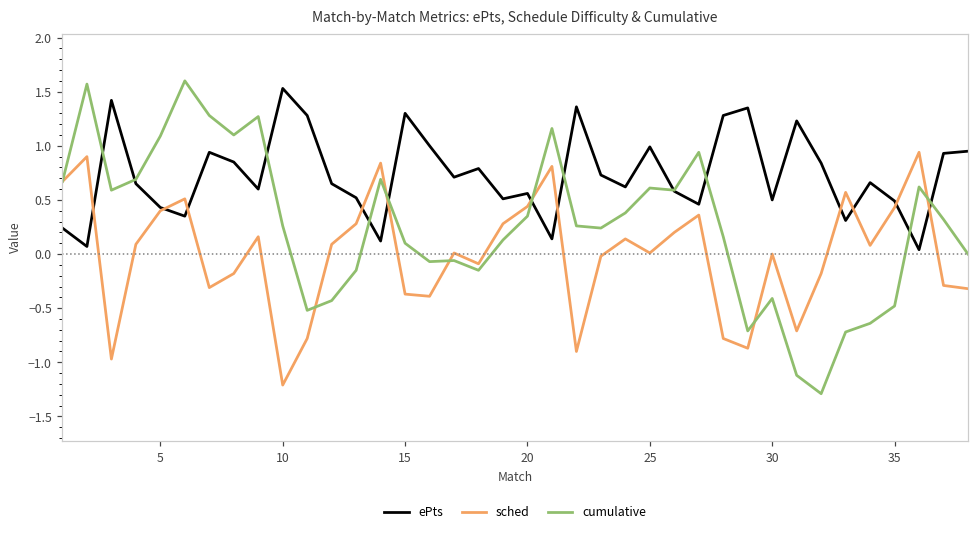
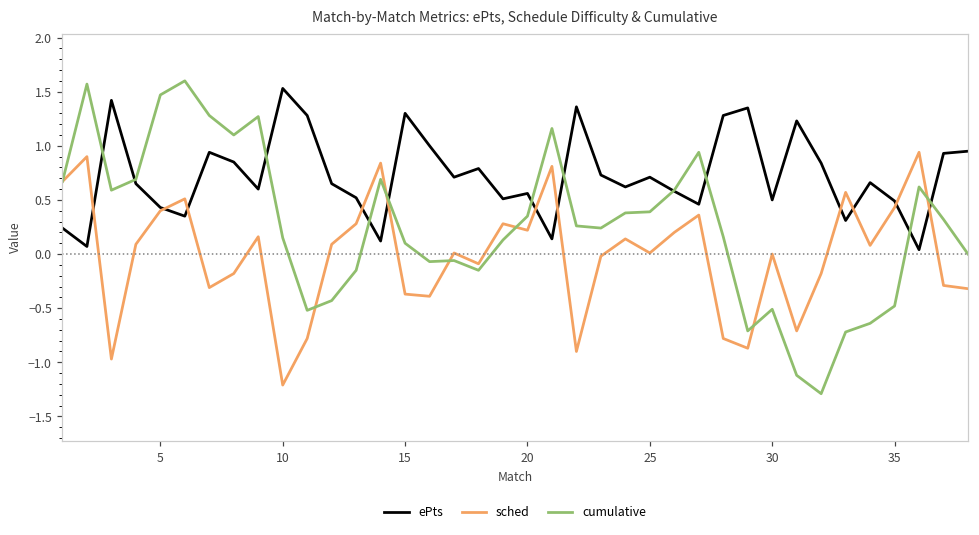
cumulative, 5: 1.1 -> 1.5
cumulative, 10: 0.3 -> 0.2
sched, 20: 0.4 -> 0.2
ePts, 25: 1.0 -> 0.7
cumulative, 25: 0.6 -> 0.4
cumulative, 30: -0.4 -> -0.5
